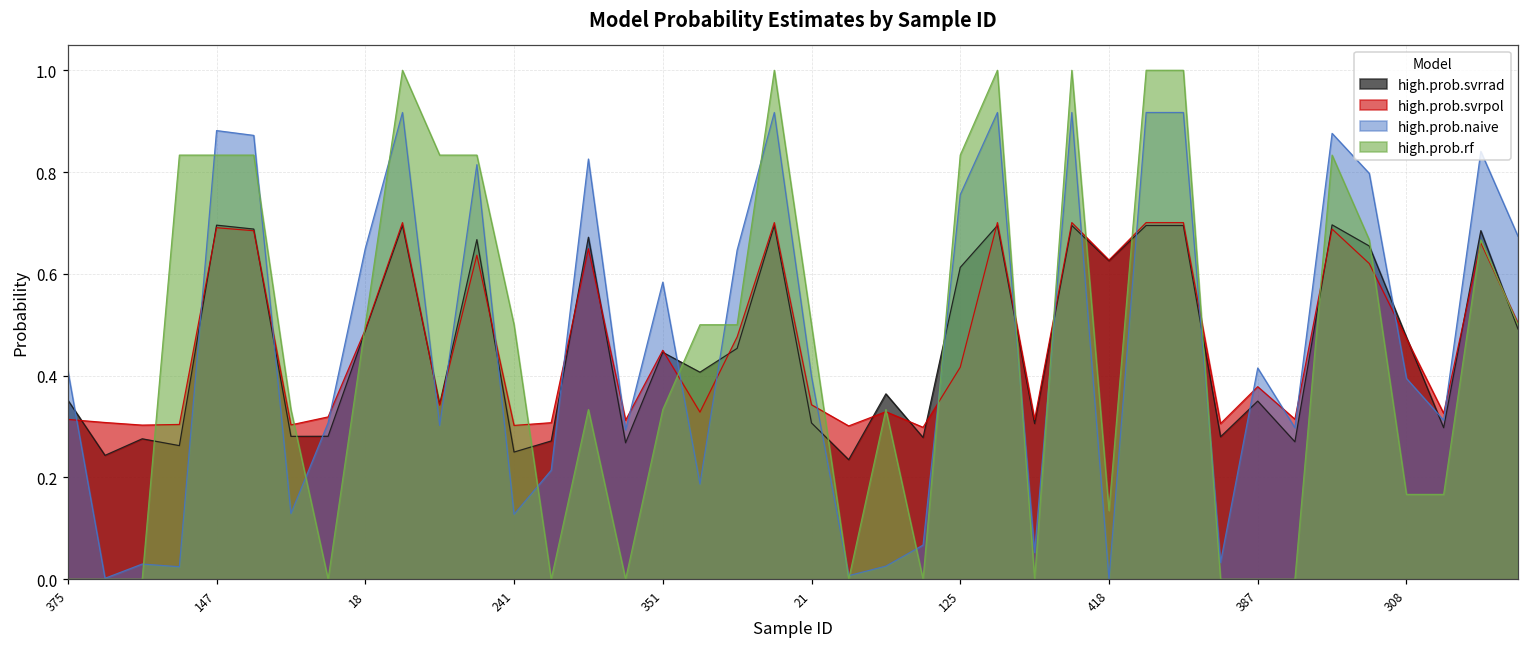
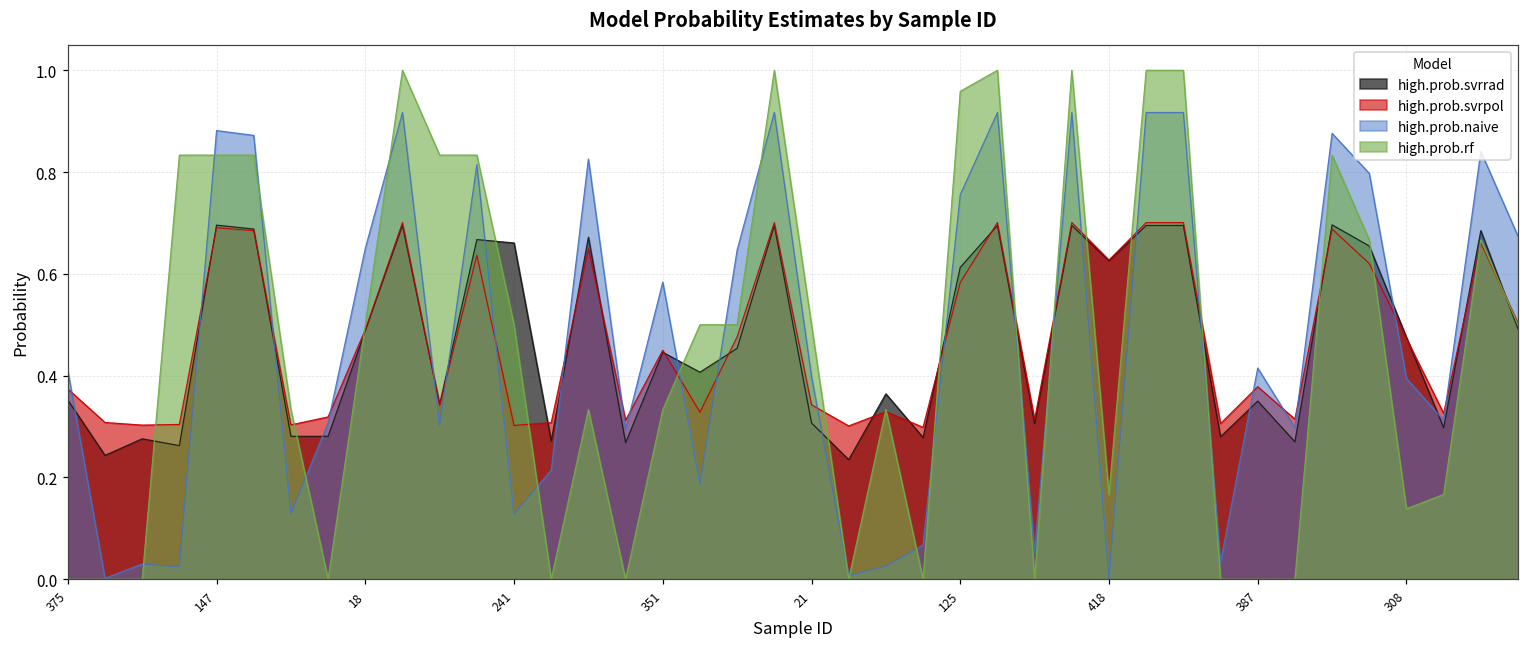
high.prob.svrpol, 375: 0.31 -> 0.37
high.prob.svrrad, 241: 0.25 -> 0.66
high.prob.svrpol, 125: 0.42 -> 0.58
high.prob.rf, 125: 0.83 -> 0.96
high.prob.rf, 418: 0.13 -> 0.17
high.prob.rf, 308: 0.17 -> 0.14
